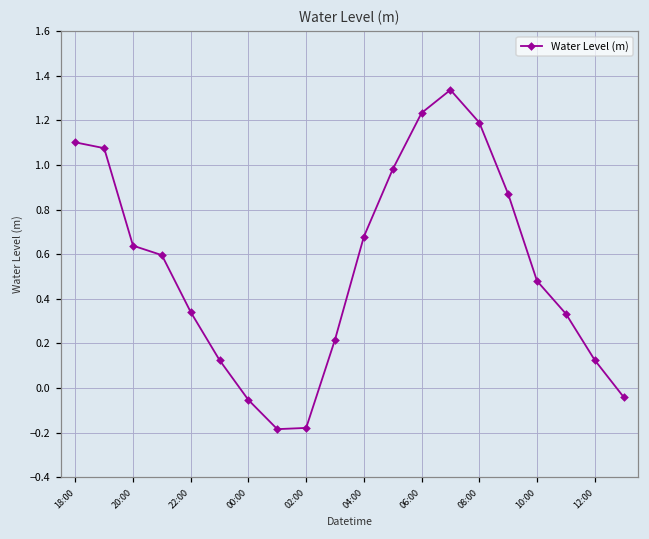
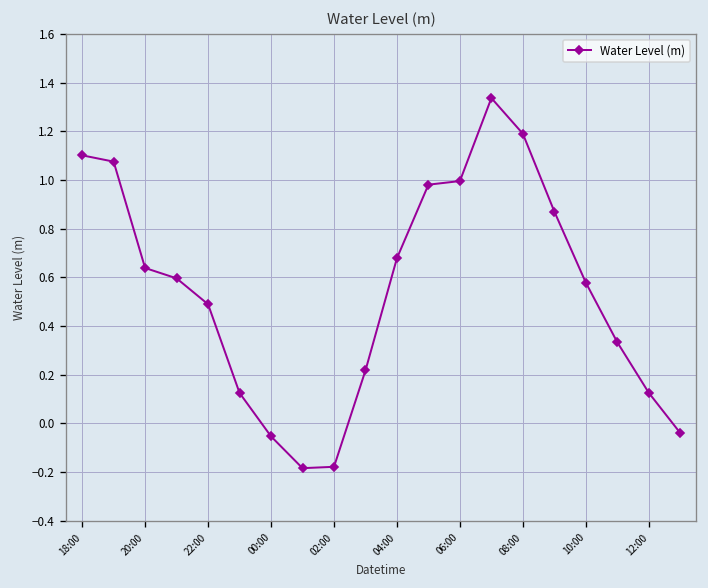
22:00: 0.34 -> 0.49
06:00: 1.23 -> 1.00
10:00: 0.48 -> 0.58
